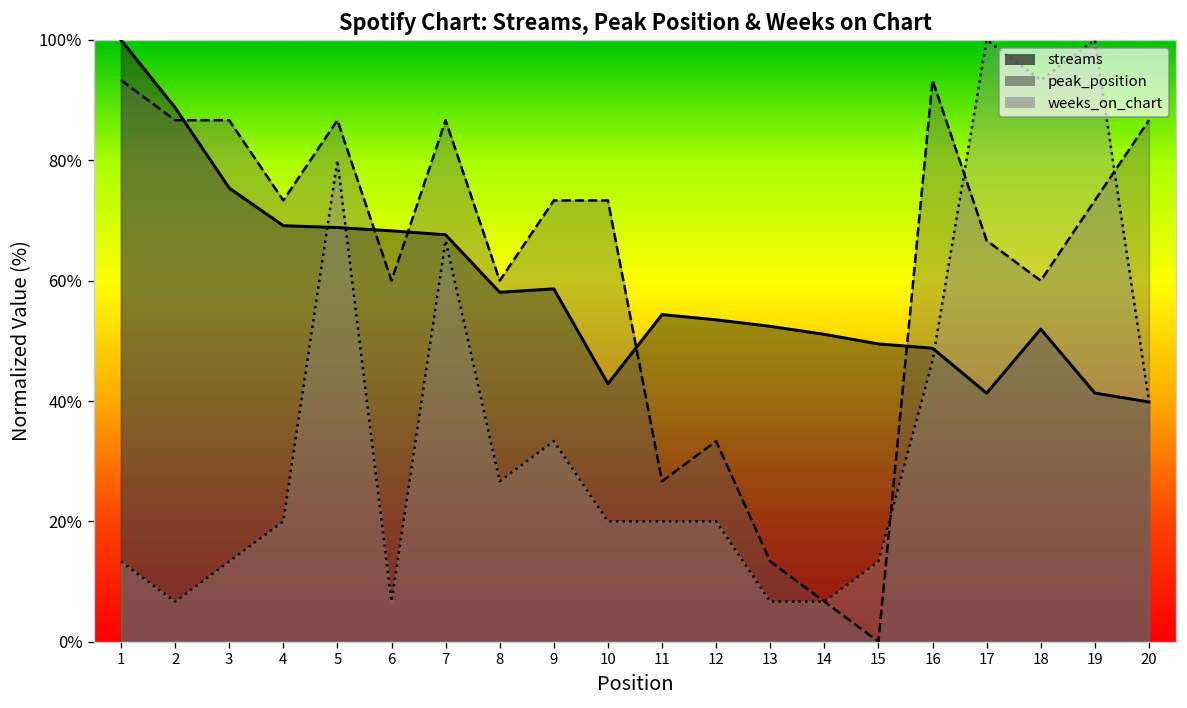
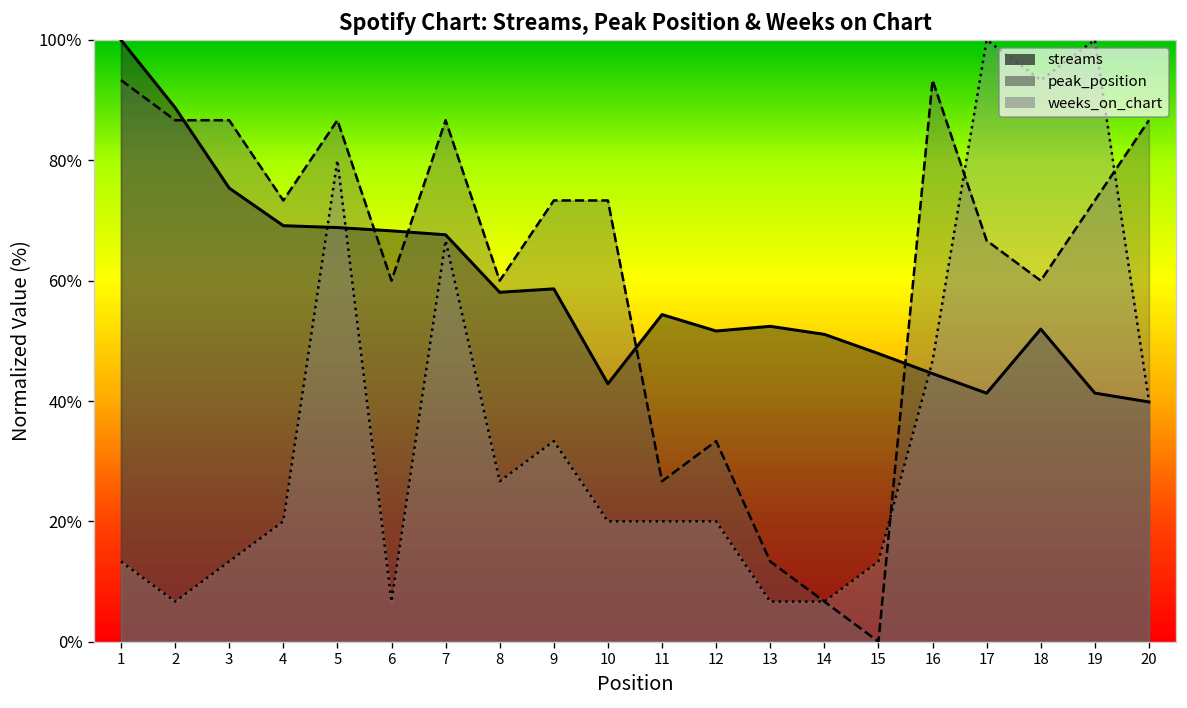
streams, 12: 53% -> 52%
streams, 15: 49% -> 48%
streams, 16: 49% -> 45%
